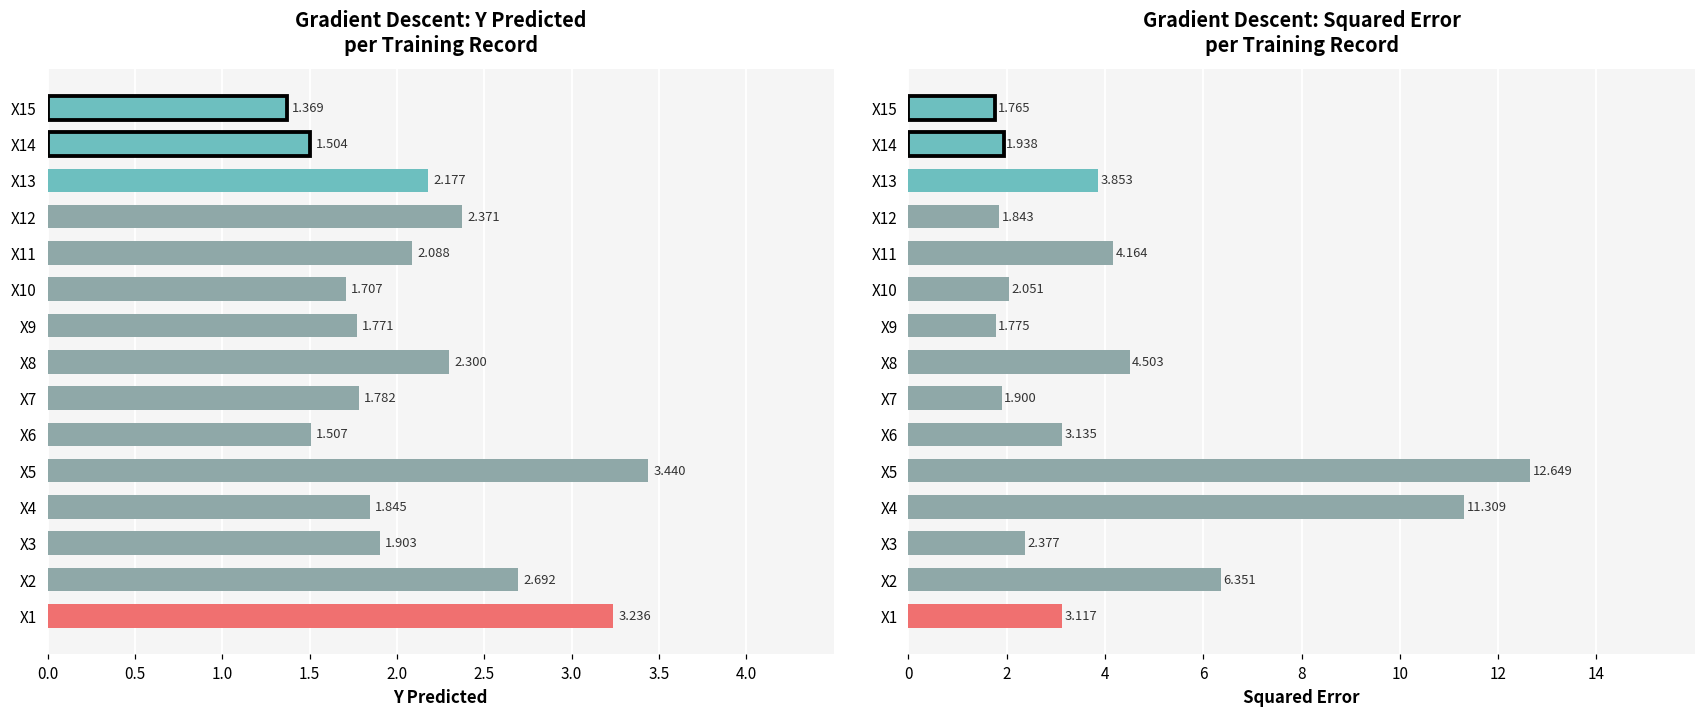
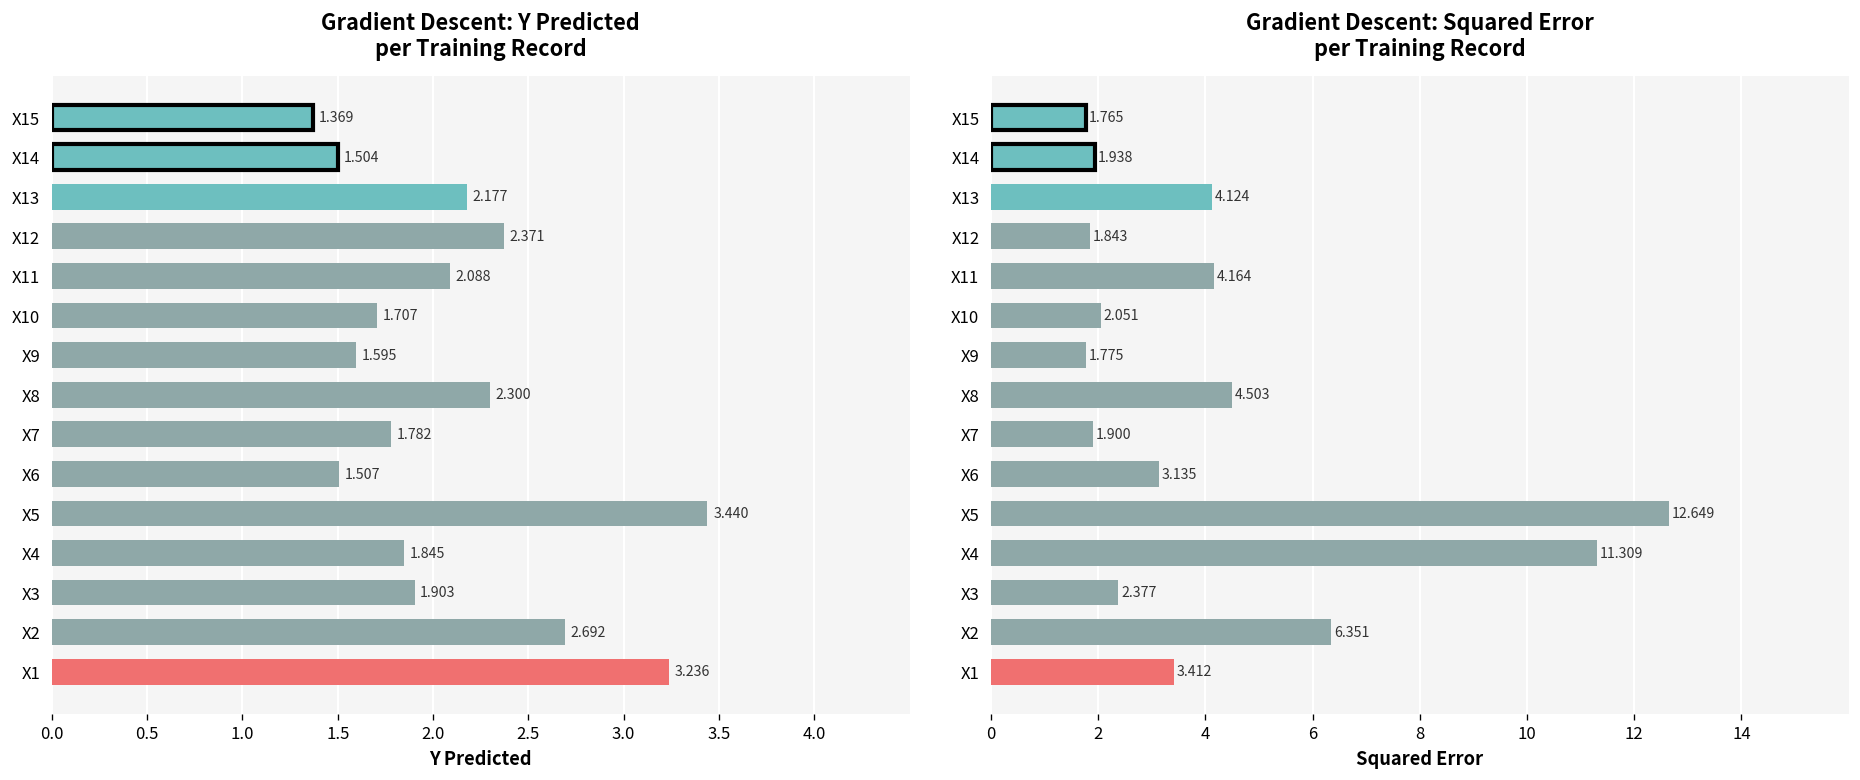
Gradient Descent: Y Predicted per Training Record, X9: 1.771 -> 1.595
Gradient Descent: Squared Error per Training Record, X13: 3.853 -> 4.124
Gradient Descent: Squared Error per Training Record, X1: 3.117 -> 3.412
